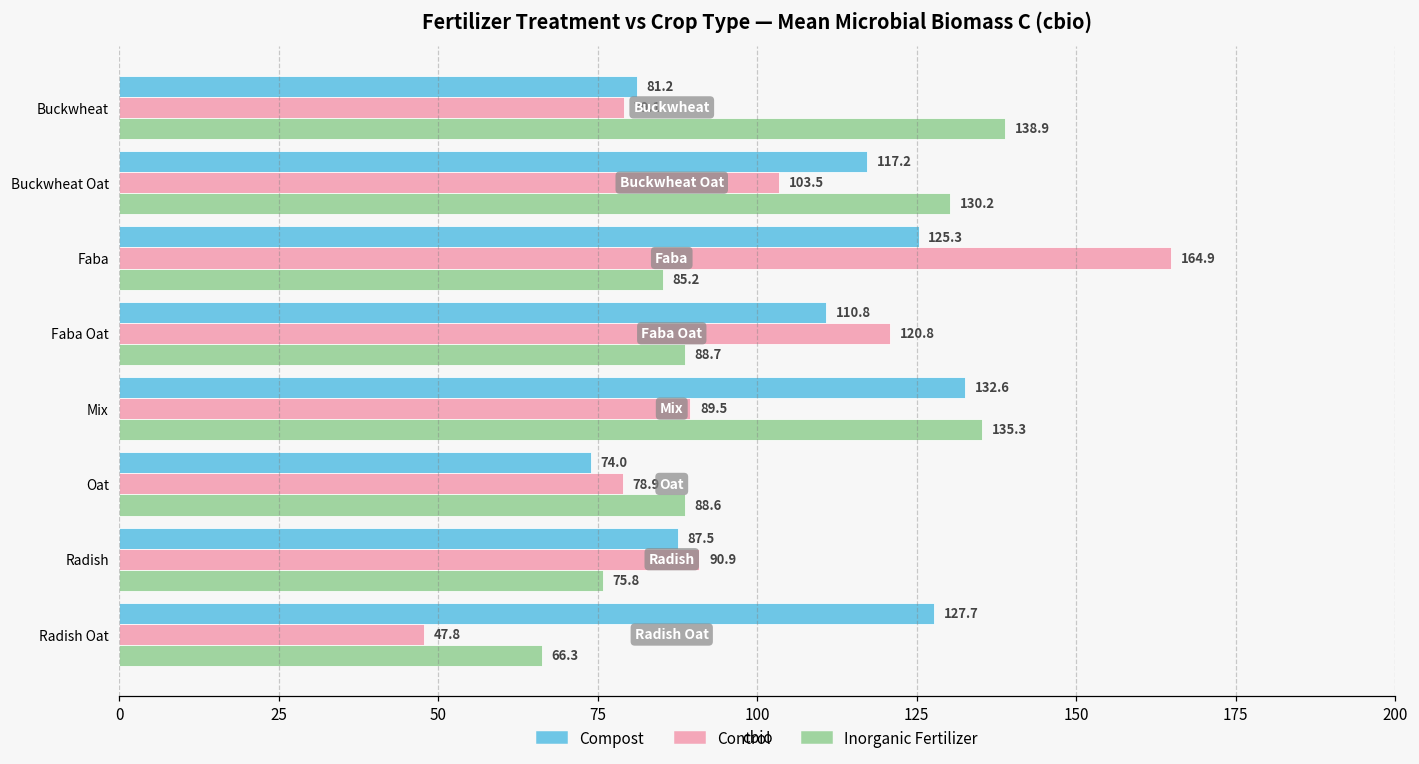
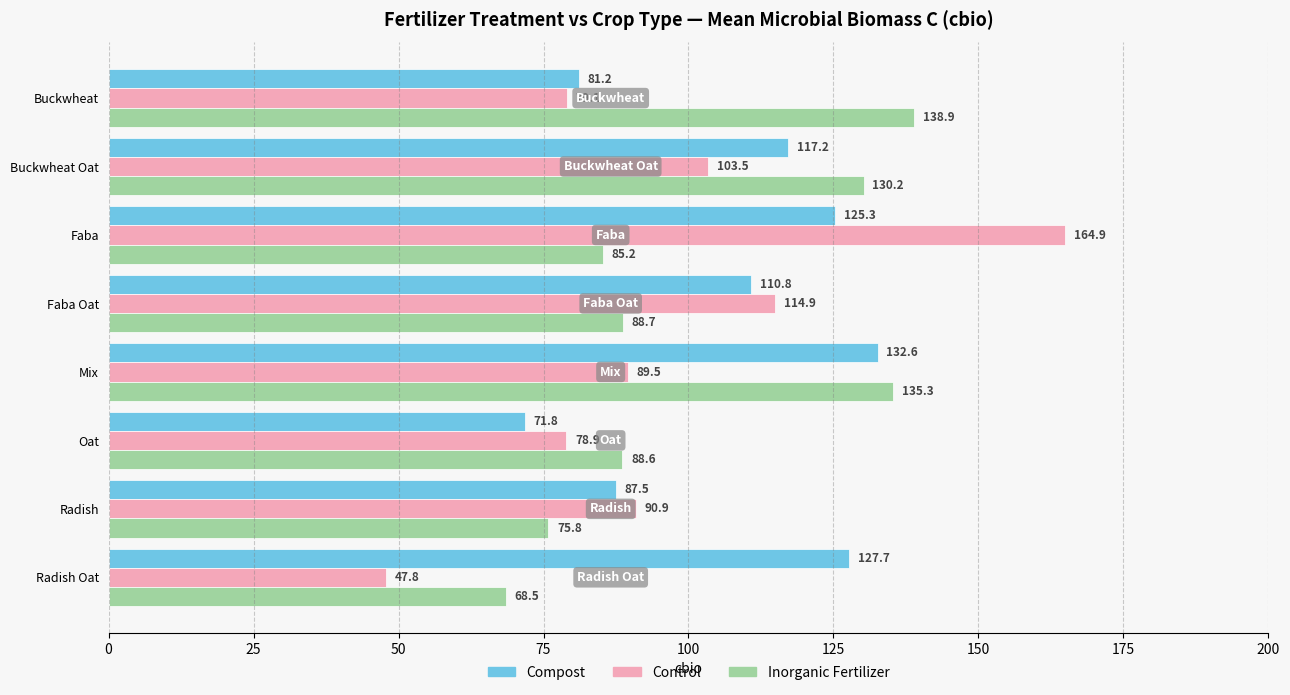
Control, Faba Oat: 120.8 -> 114.9
Compost, Oat: 74.0 -> 71.8
Inorganic Fertilizer, Radish Oat: 66.3 -> 68.5
